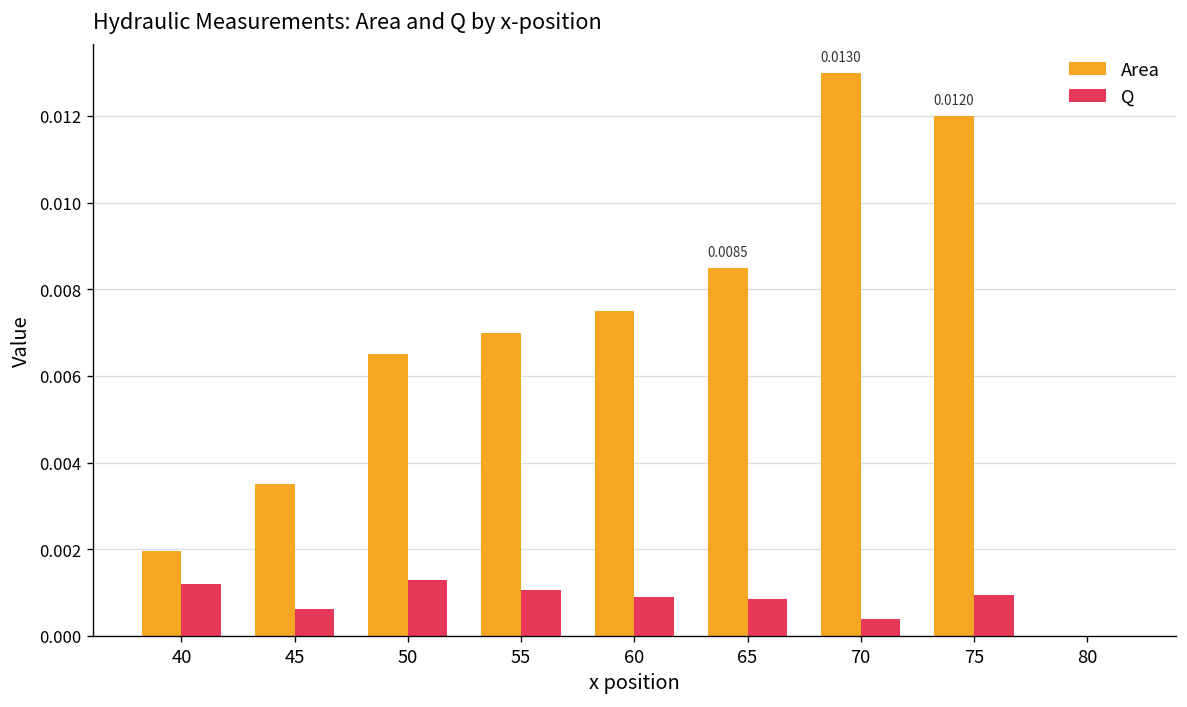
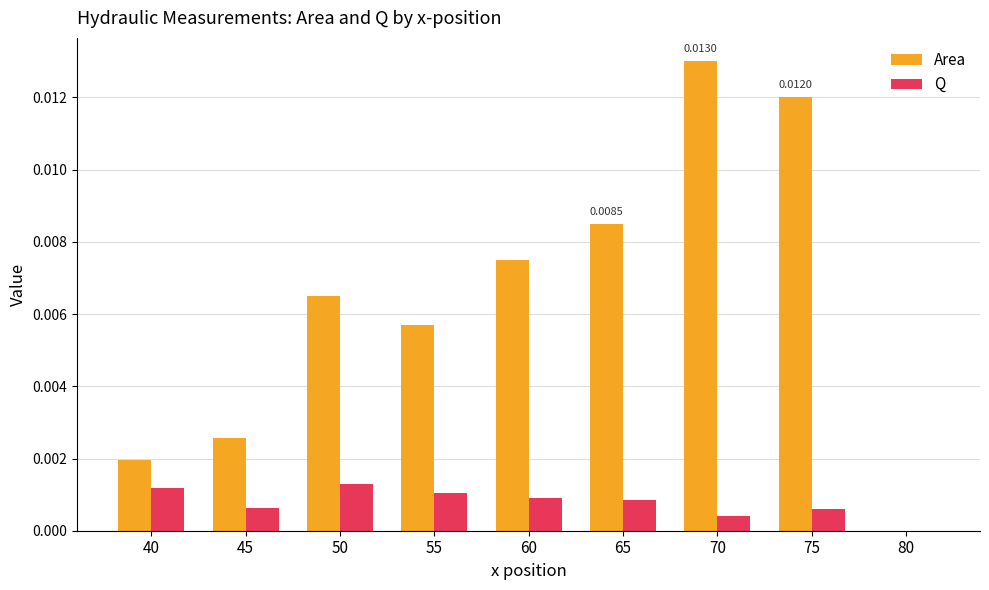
Area, 45: 0.0035 -> 0.0026
Area, 55: 0.0070 -> 0.0057
Q, 75: 0.0009 -> 0.0006
